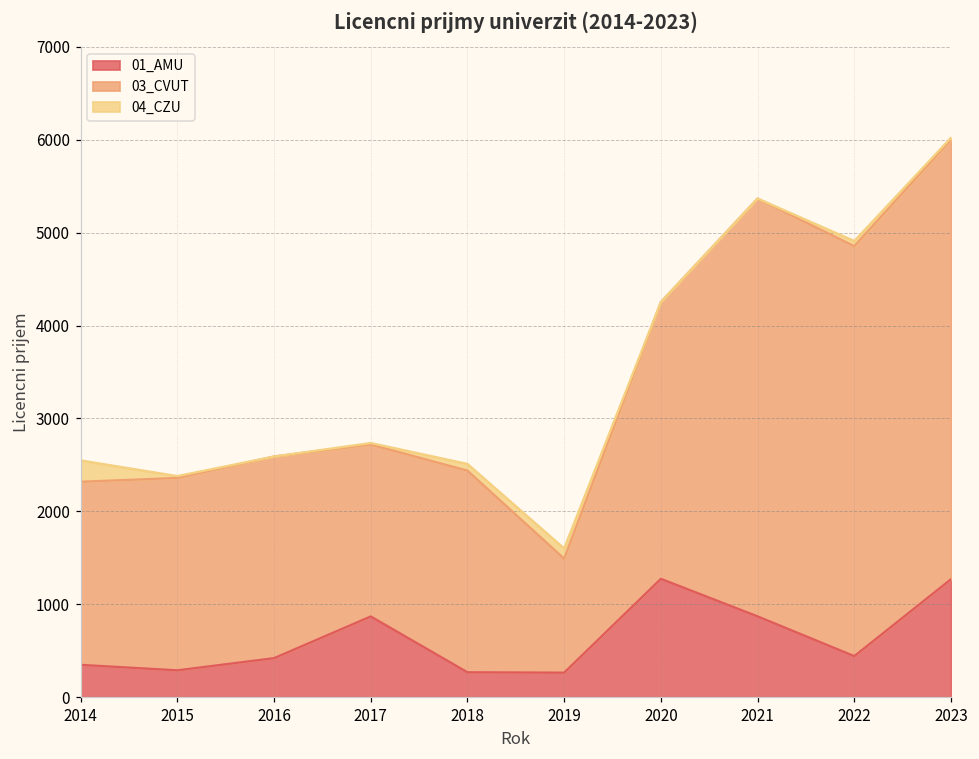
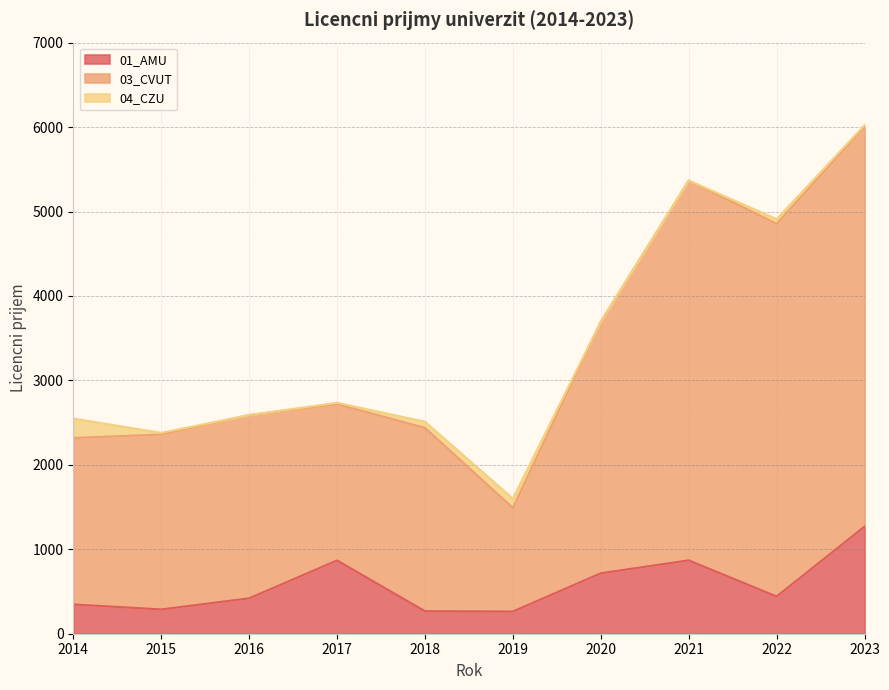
01_AMU, 2020: 1300 -> 700
